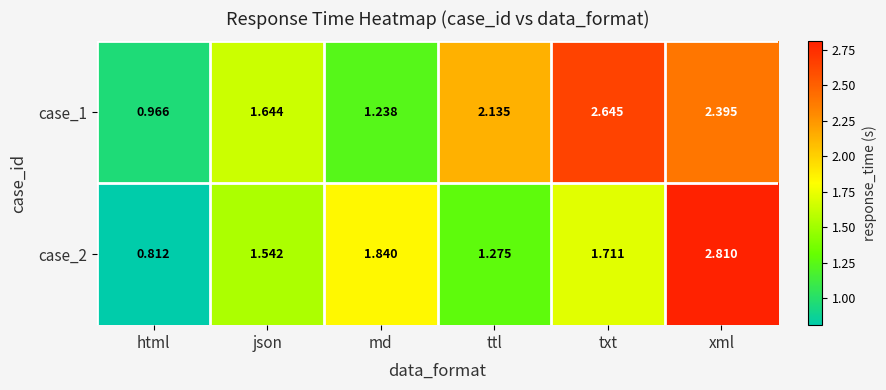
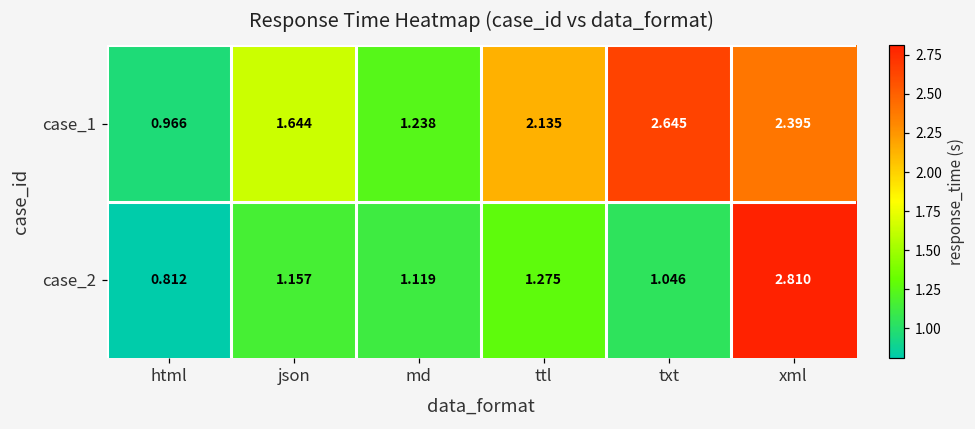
case_2, json: 1.542 -> 1.157
case_2, md: 1.840 -> 1.119
case_2, txt: 1.711 -> 1.046
